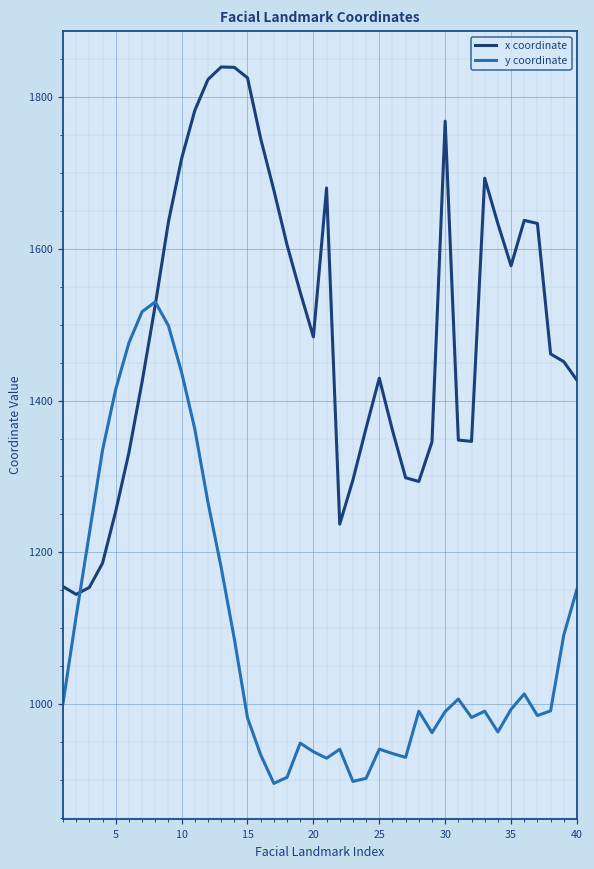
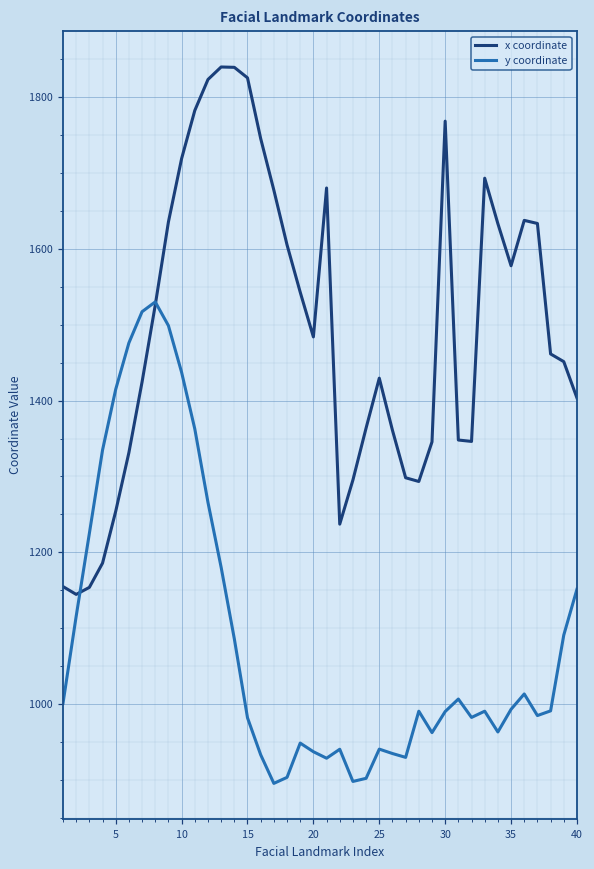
x coordinate, 40: 1430 -> 1400
